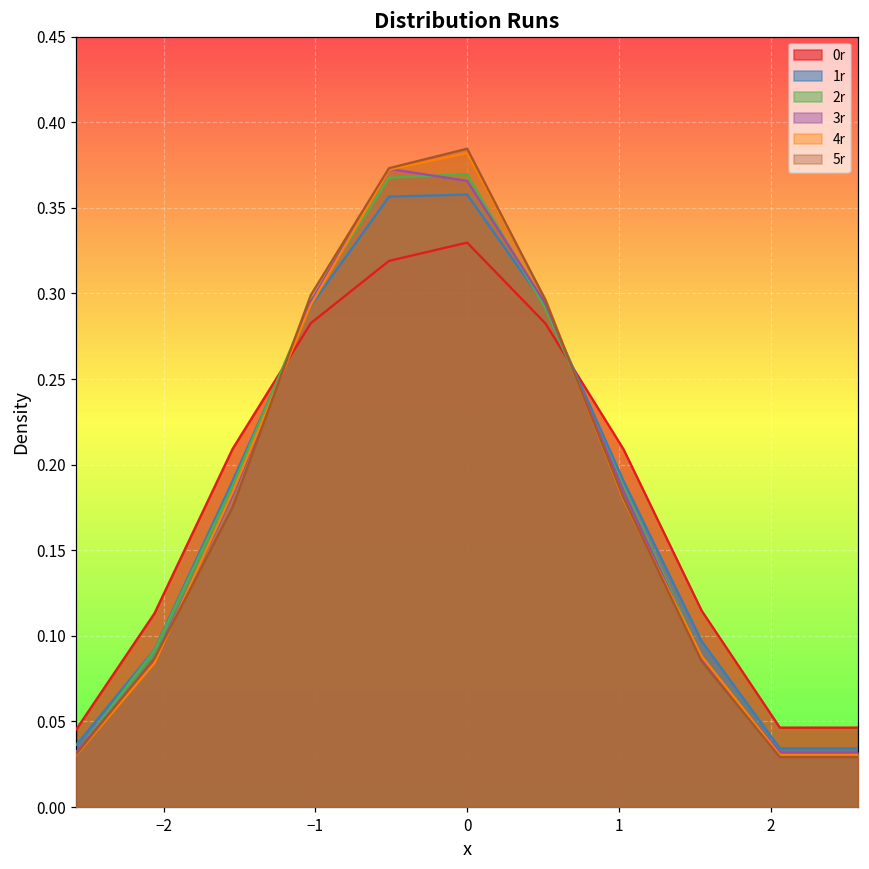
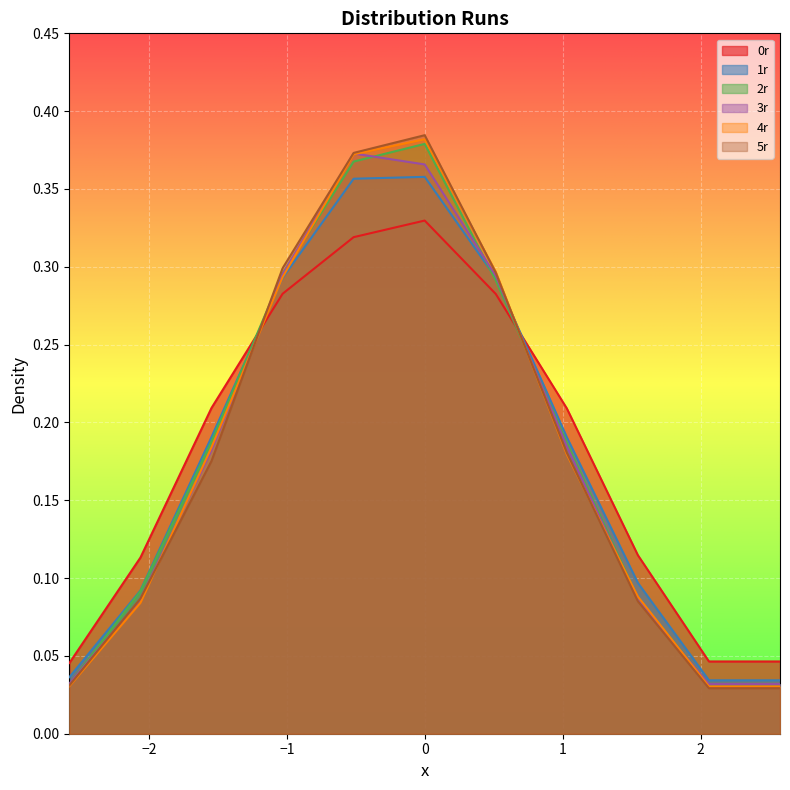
2r, 0: 0.370 -> 0.379
